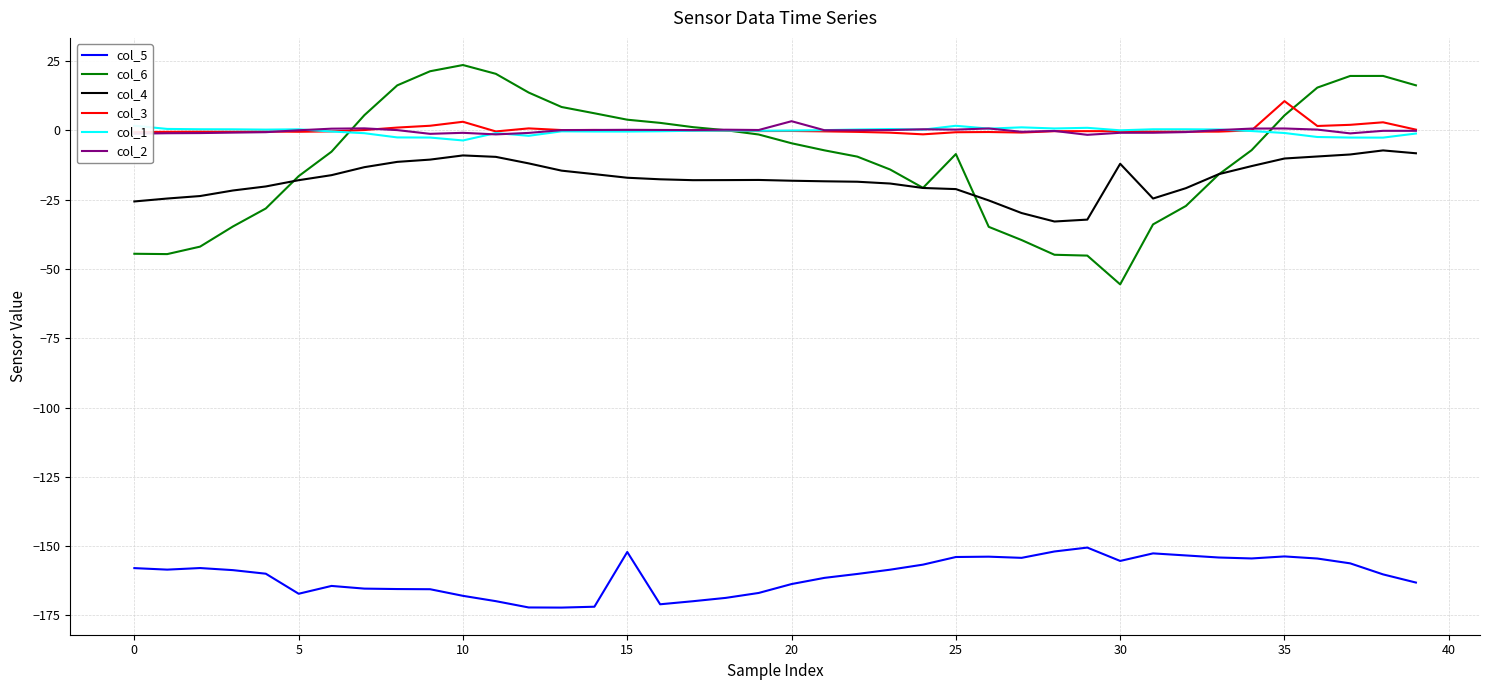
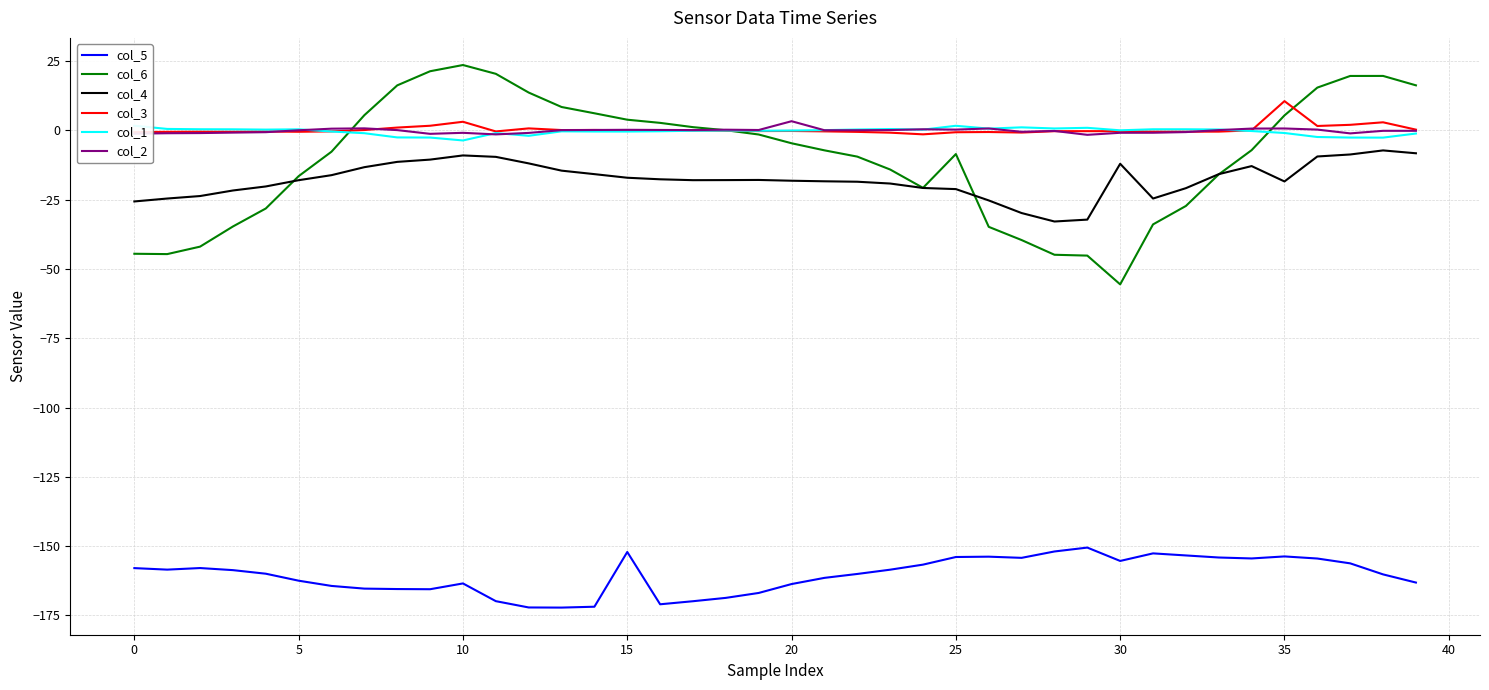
col_5, 5: -167 -> -163
col_5, 10: -168 -> -164
col_4, 35: -10 -> -18
